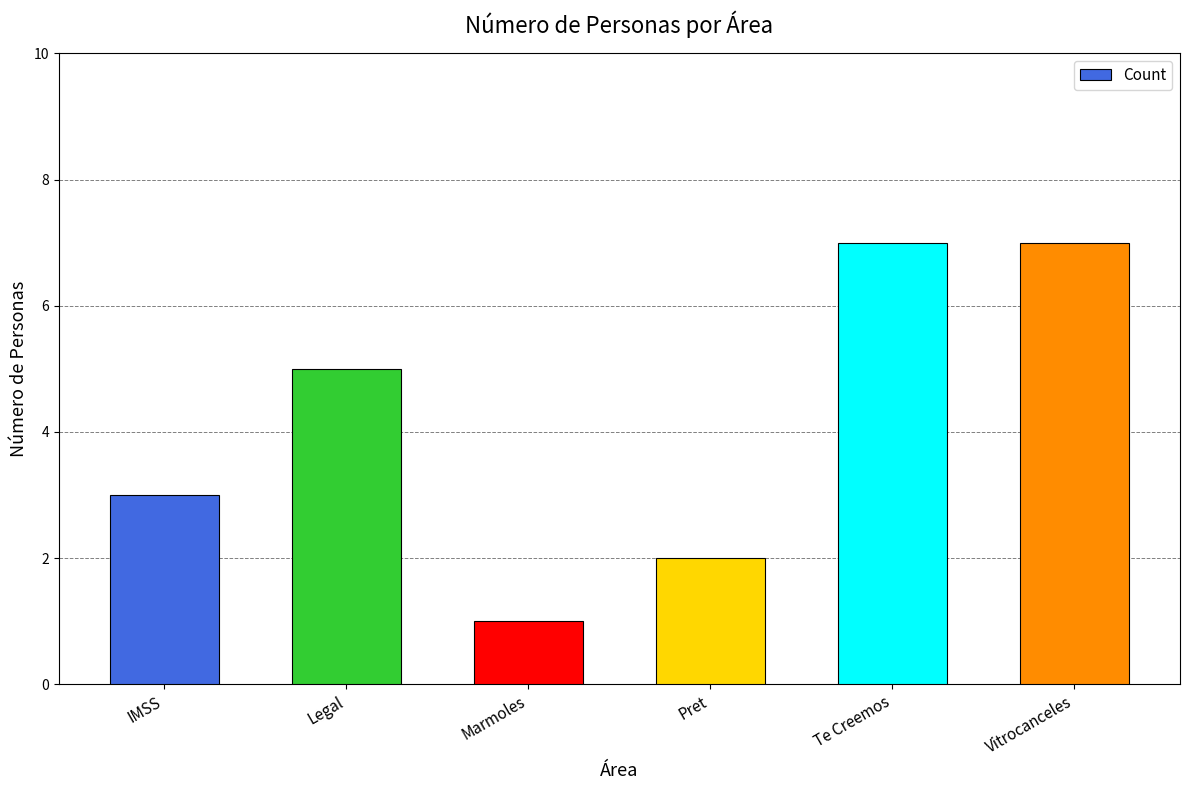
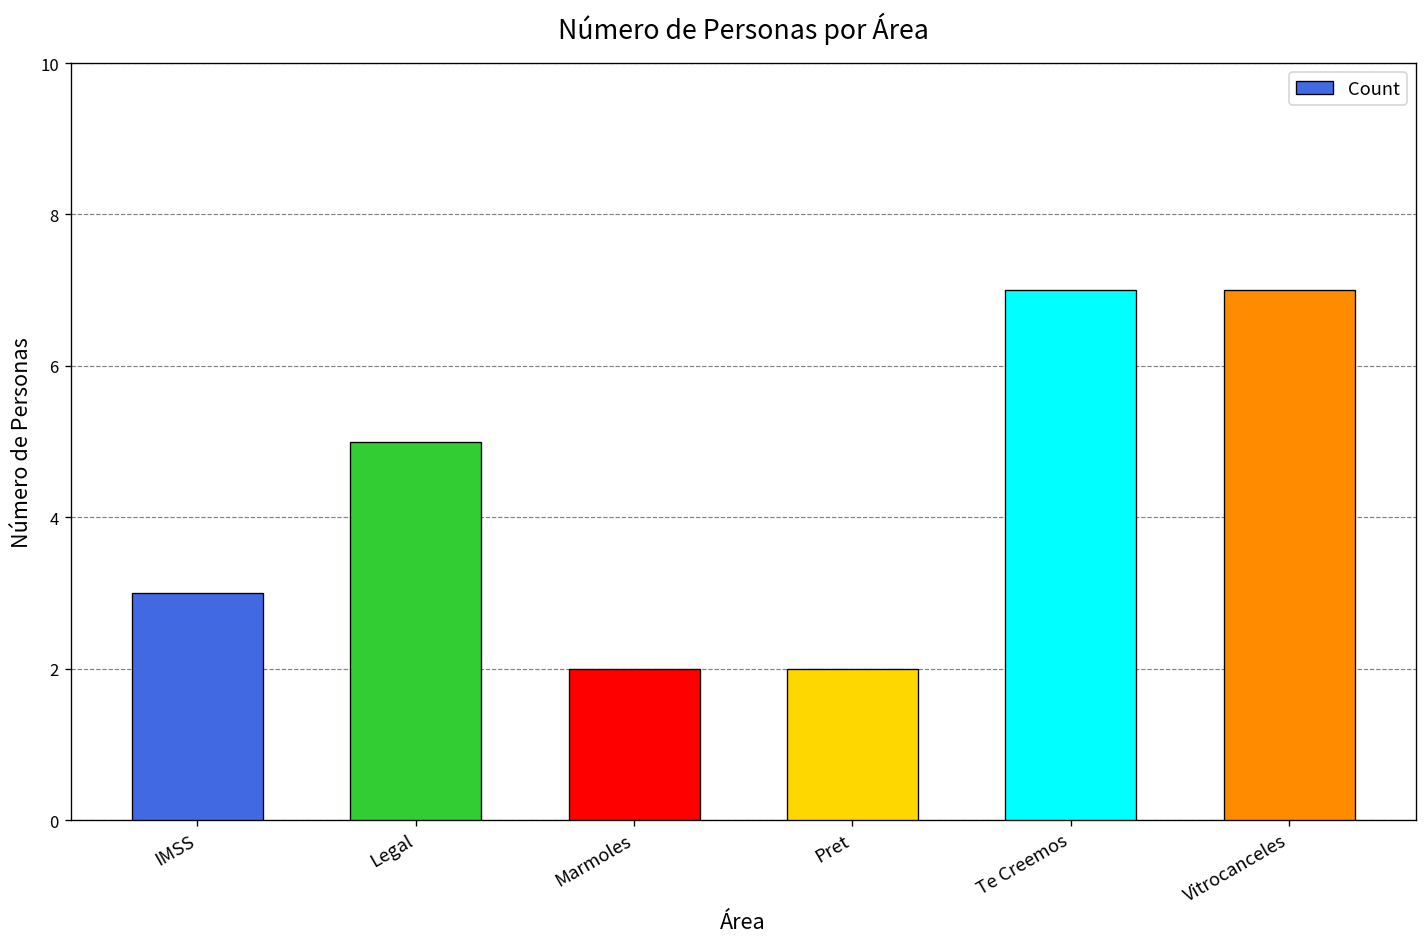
Marmoles: 1 -> 2
